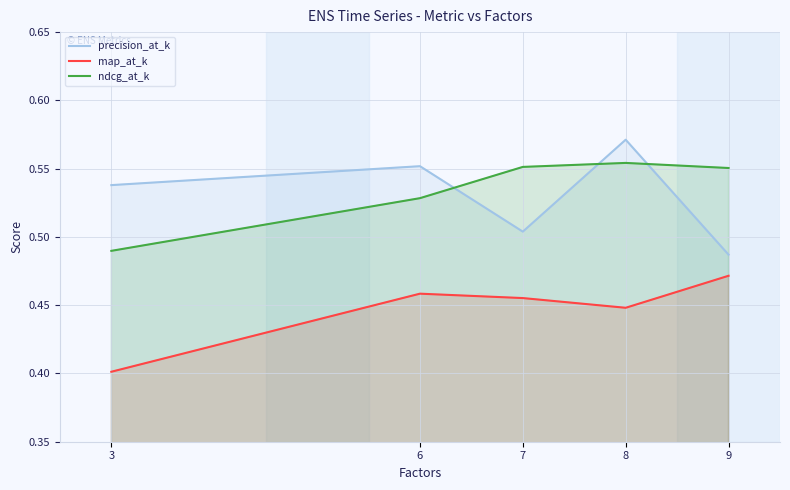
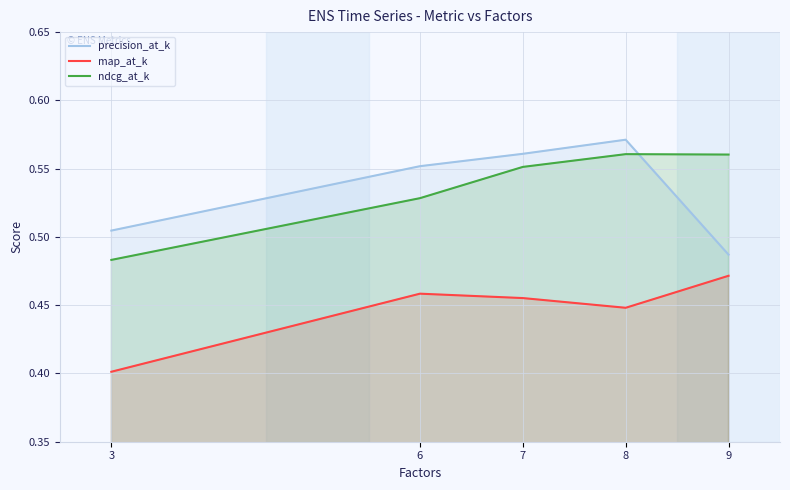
precision_at_k, 3: 0.538 -> 0.505
ndcg_at_k, 3: 0.490 -> 0.483
precision_at_k, 7: 0.504 -> 0.561
ndcg_at_k, 8: 0.554 -> 0.561
ndcg_at_k, 9: 0.550 -> 0.560
